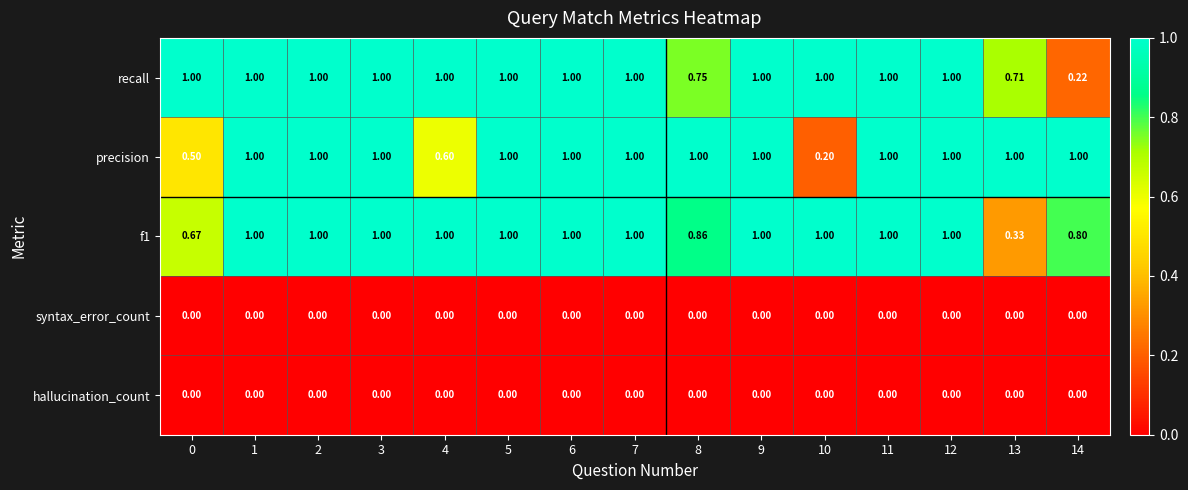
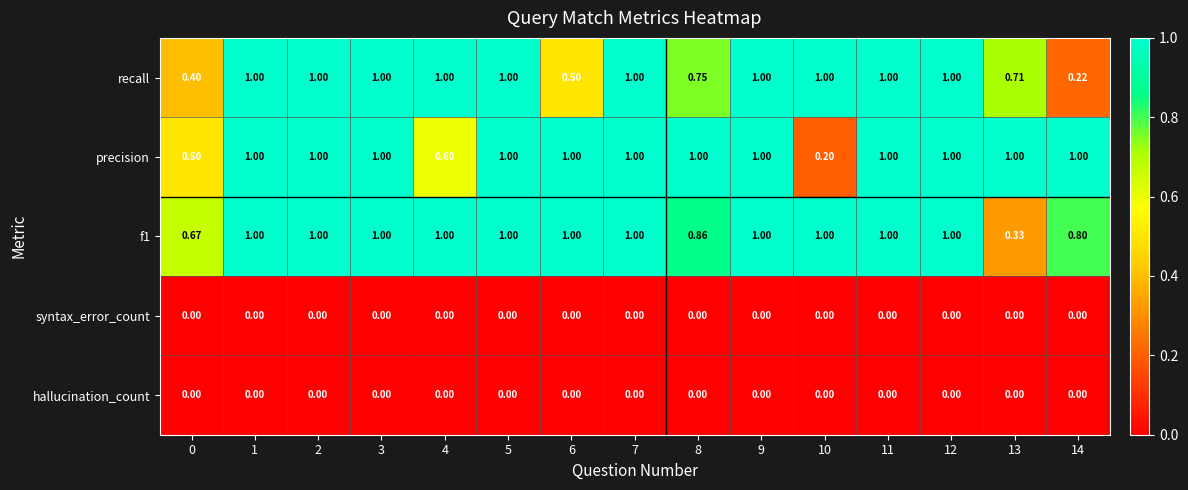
recall, 0: 1.00 -> 0.40
recall, 6: 1.00 -> 0.50
